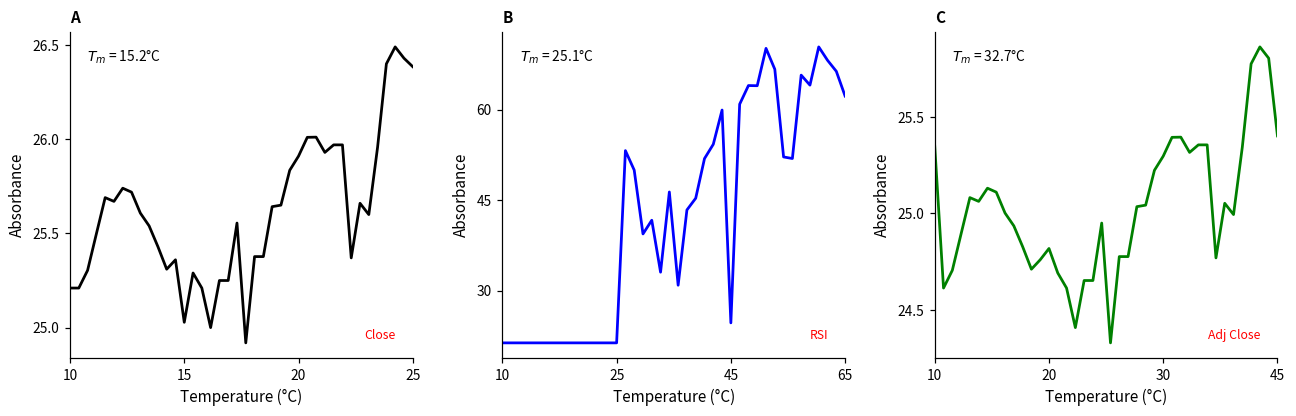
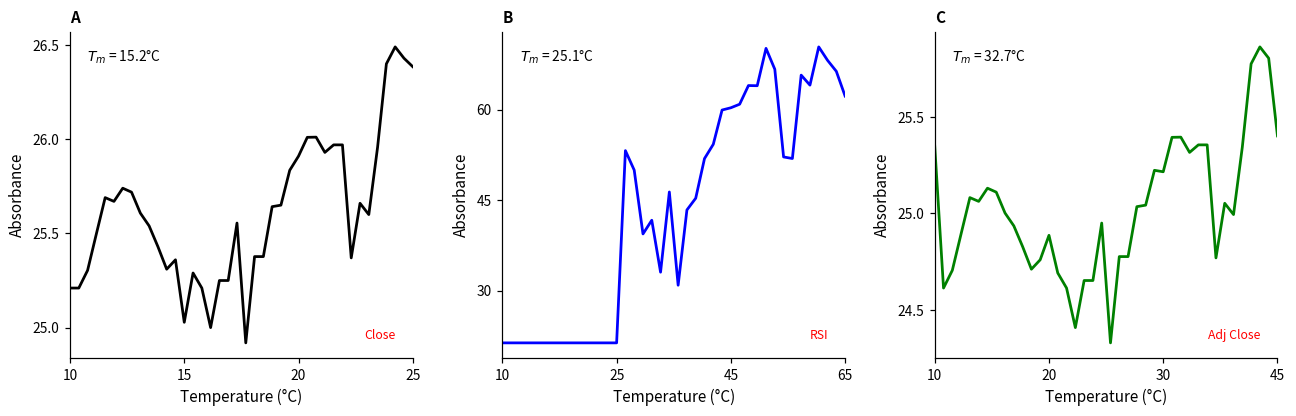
B, 45: 25 -> 60
C, 20: 24.82 -> 24.89
C, 30: 25.30 -> 25.22
